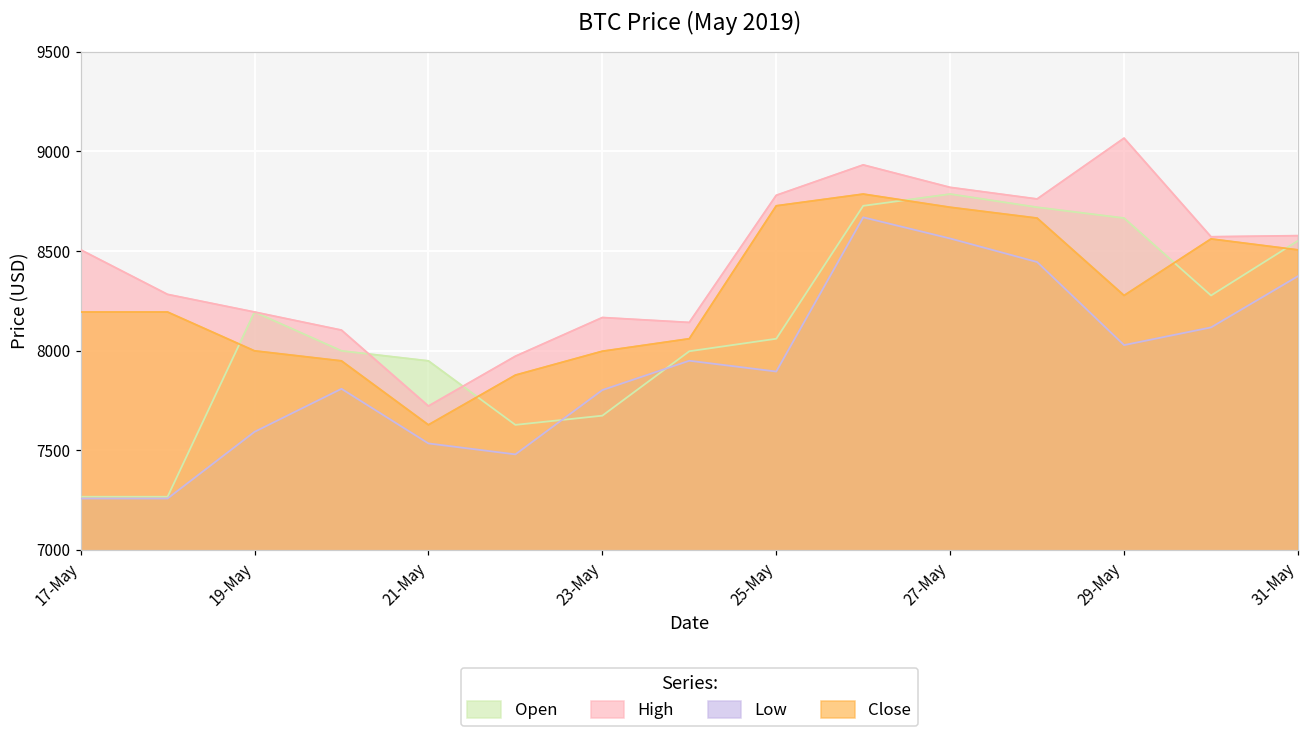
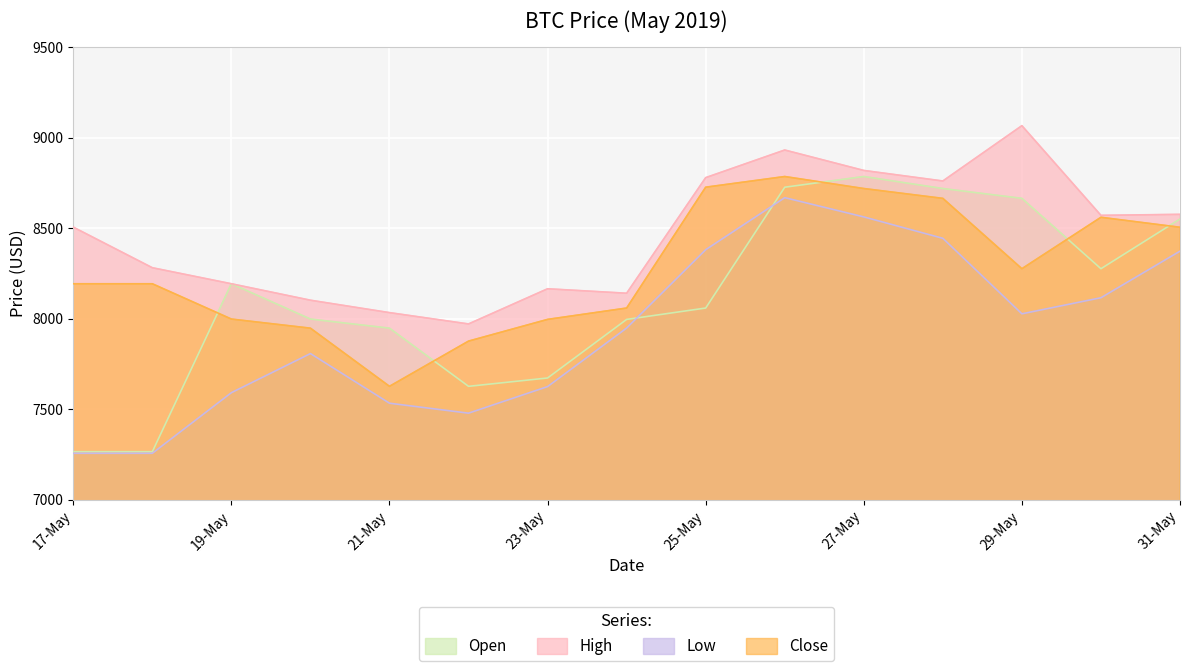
High, 21-May: 7720 -> 8030
Low, 23-May: 7800 -> 7630
Low, 25-May: 7890 -> 8380
